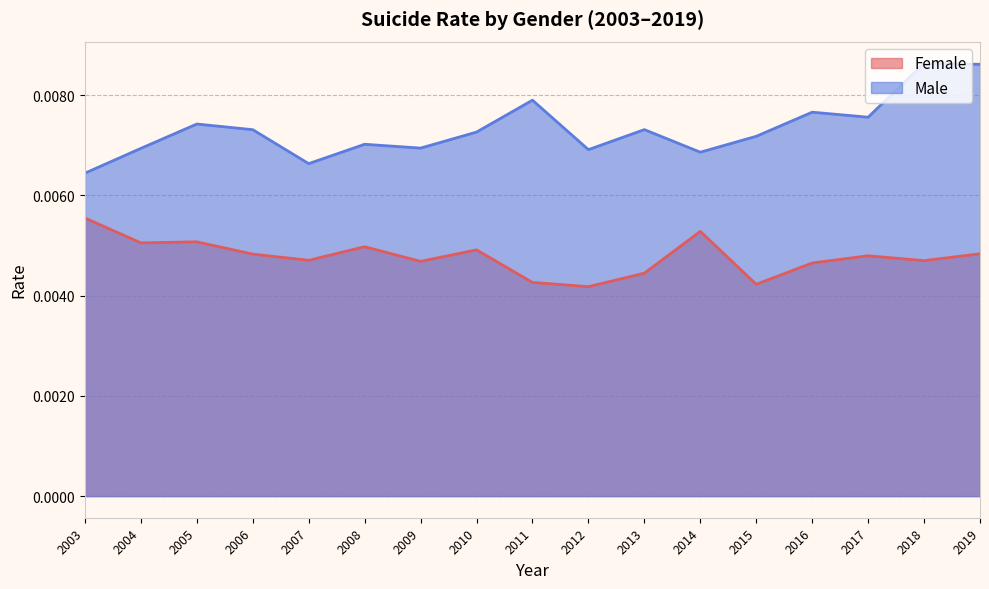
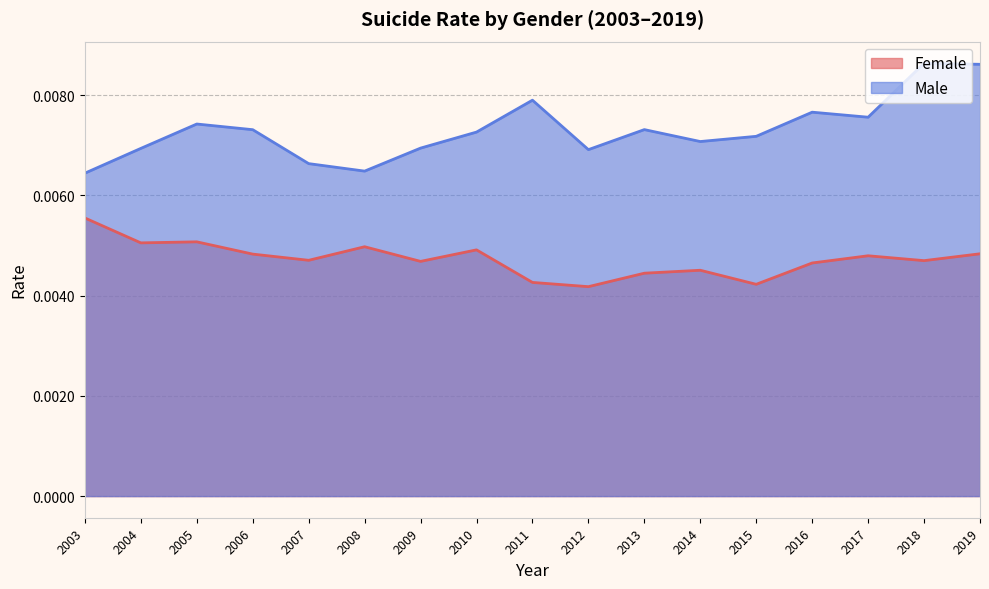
Male, 2008: 0.0070 -> 0.0065
Female, 2014: 0.0053 -> 0.0045
Male, 2014: 0.0069 -> 0.0071
